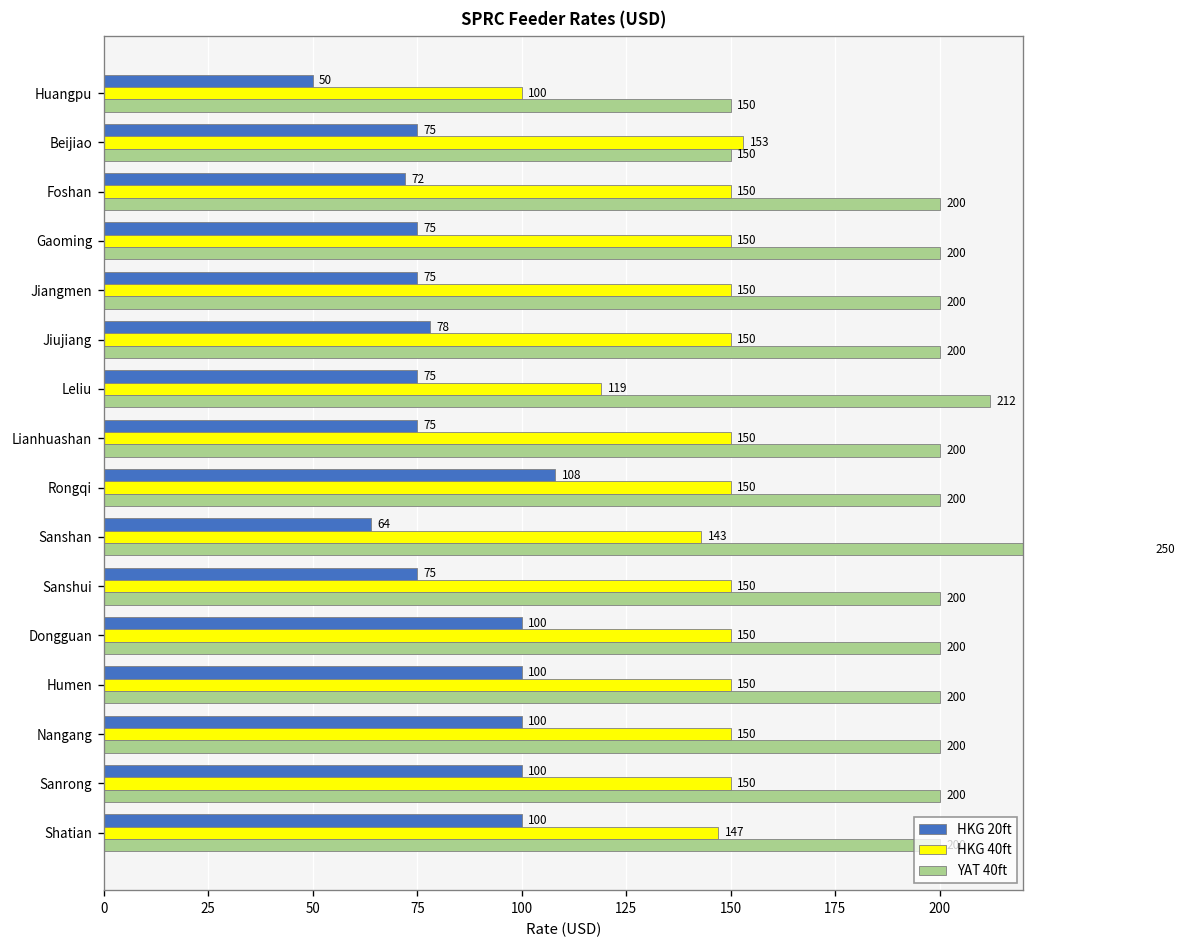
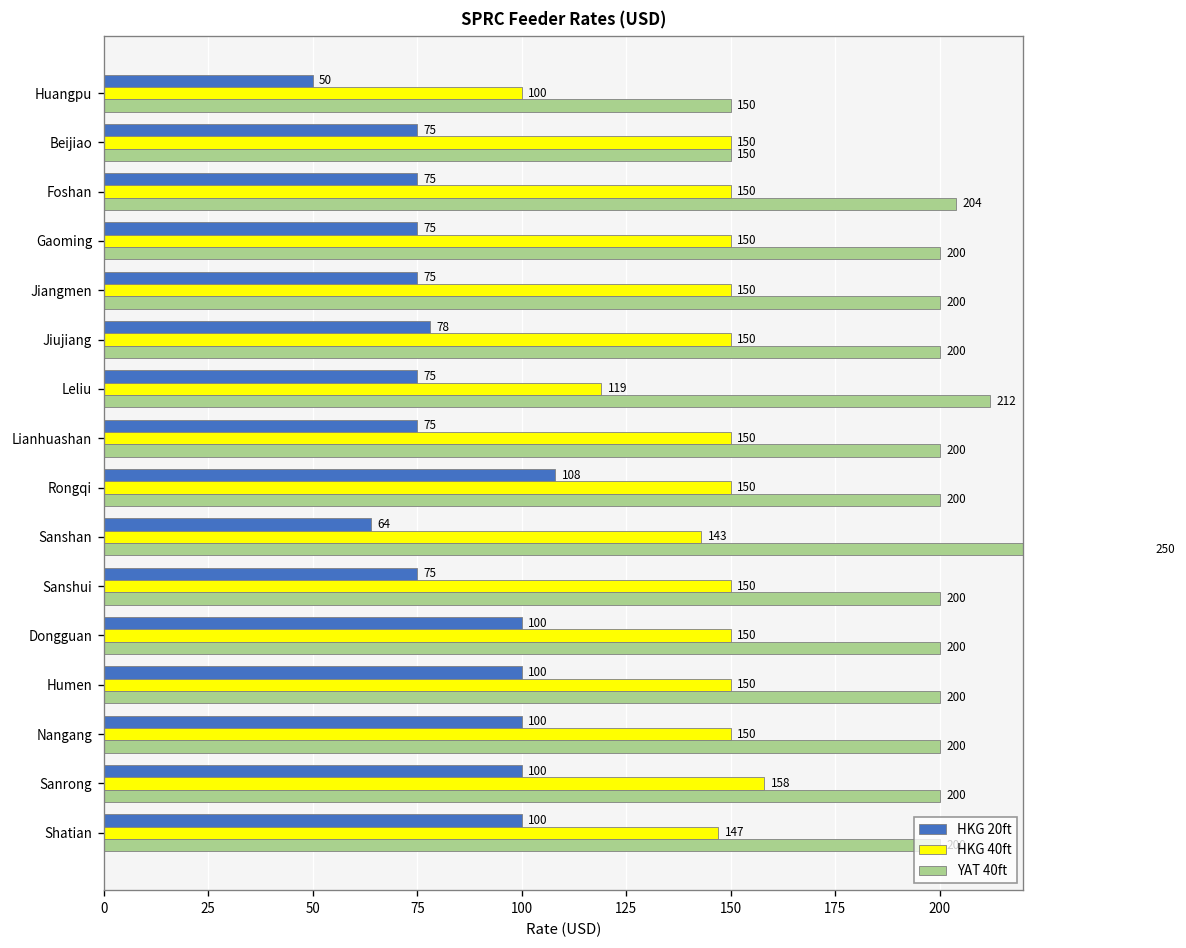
HKG 40ft, Beijiao: 153 -> 150
HKG 20ft, Foshan: 72 -> 75
YAT 40ft, Foshan: 200 -> 204
HKG 40ft, Sanrong: 150 -> 158
